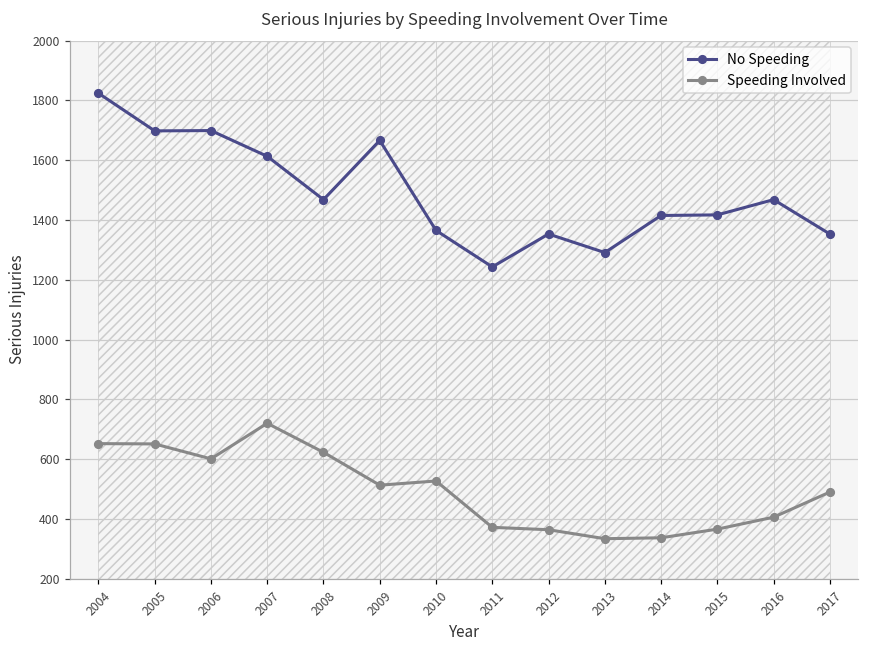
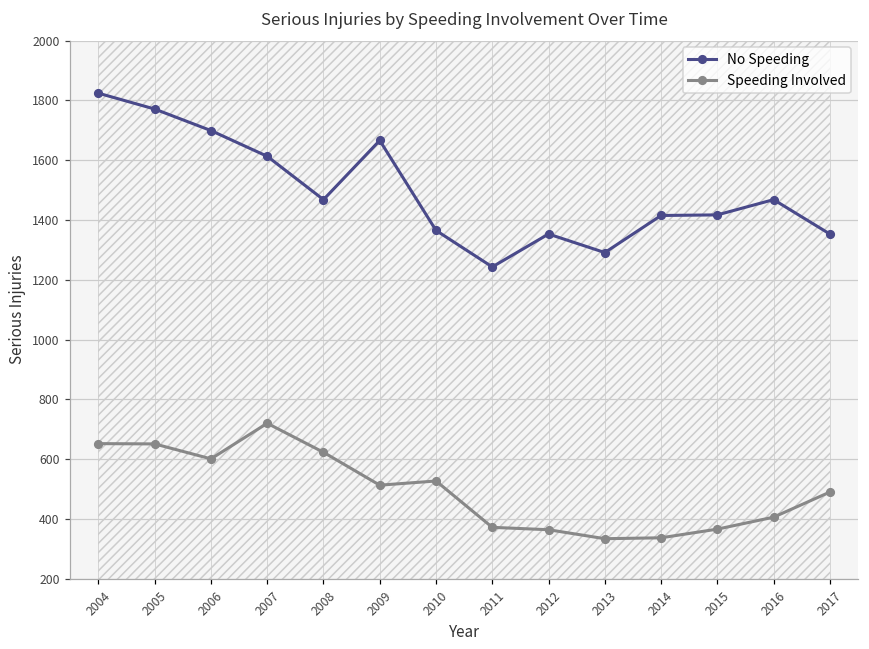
No Speeding, 2005: 1700 -> 1770
